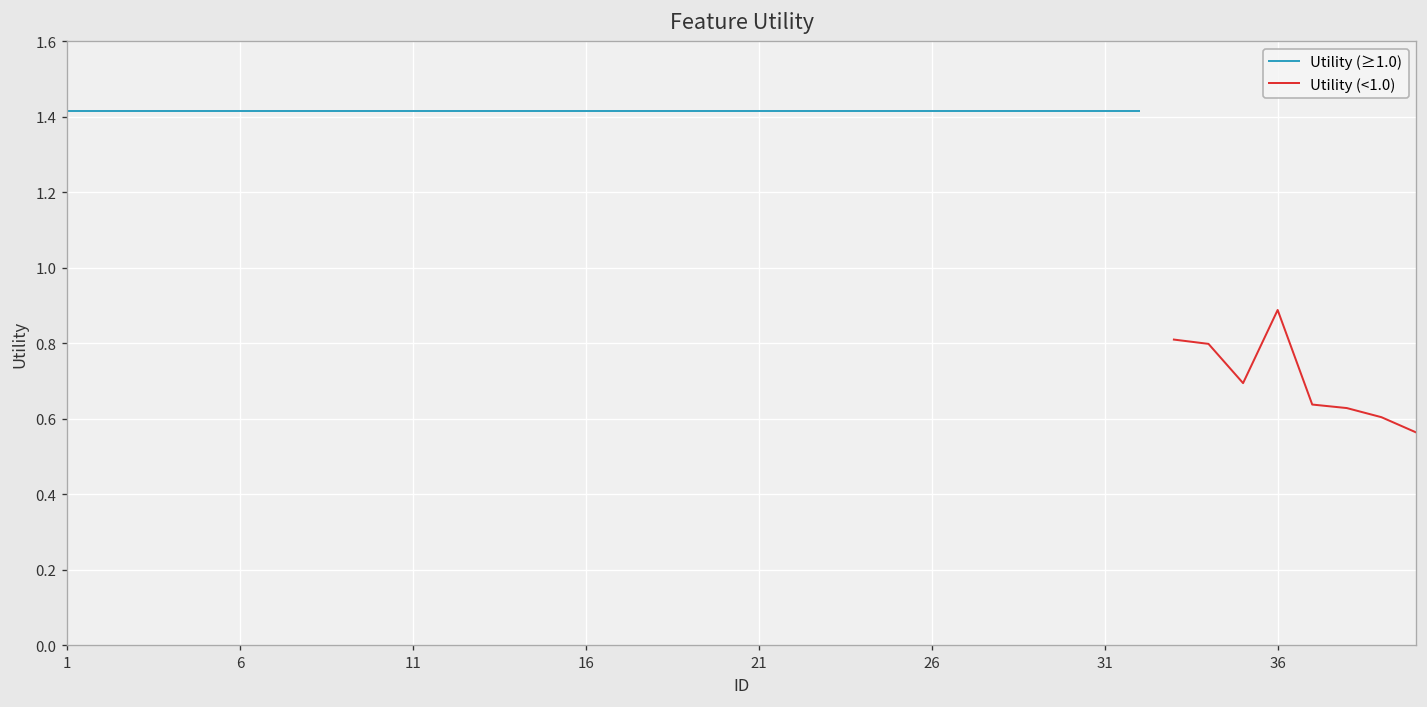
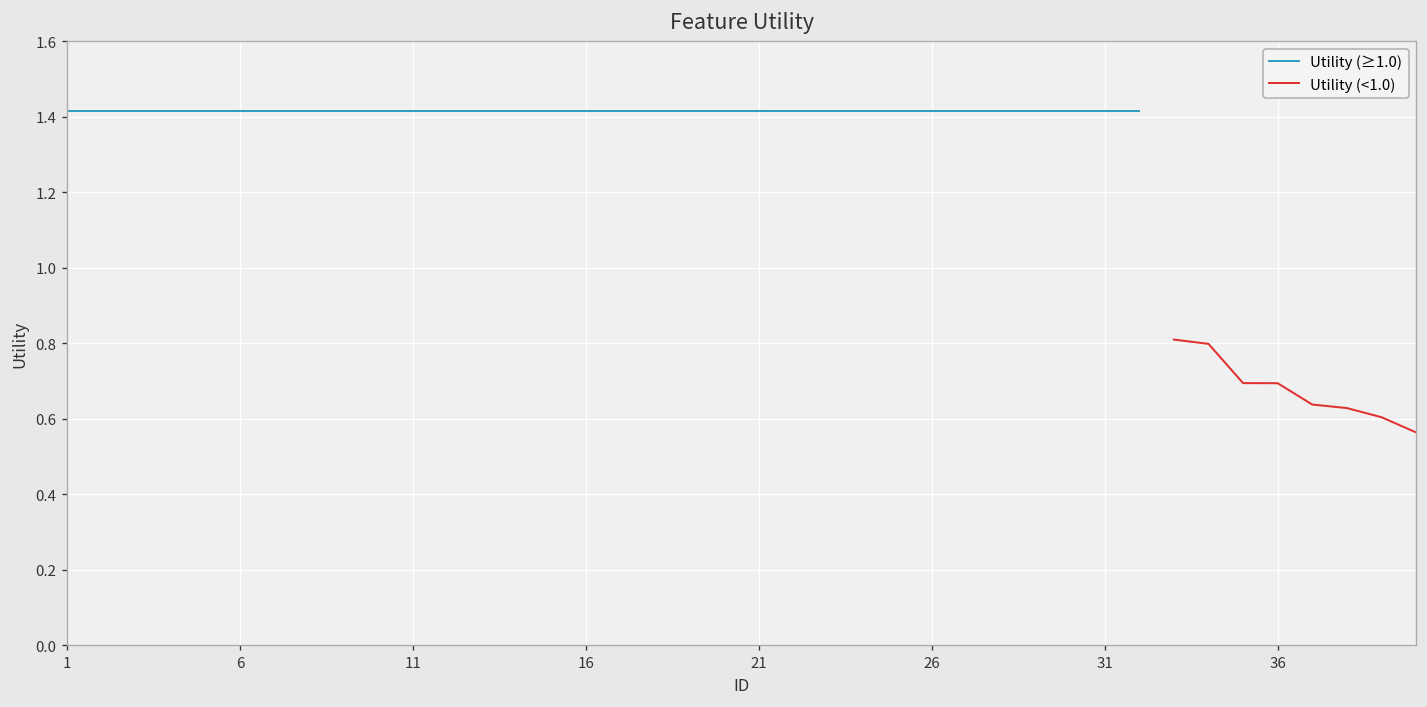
Utility (<1.0), 36: 0.89 -> 0.69
